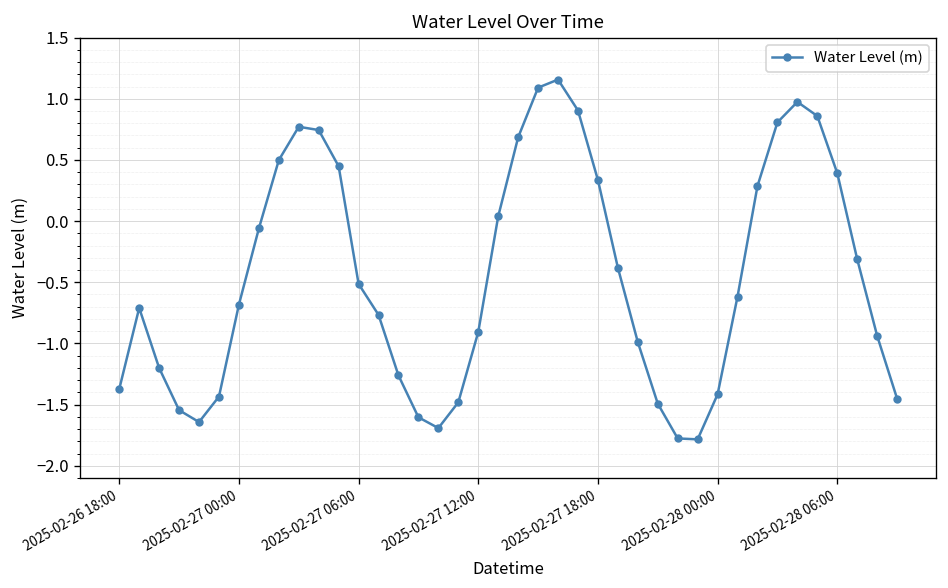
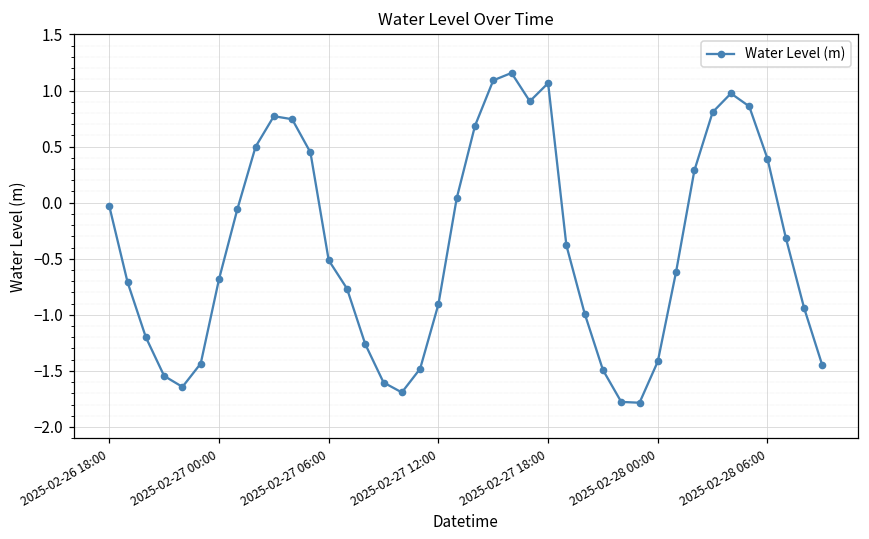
2025-02-26 18:00: -1.37 -> -0.03
2025-02-27 18:00: 0.34 -> 1.07
